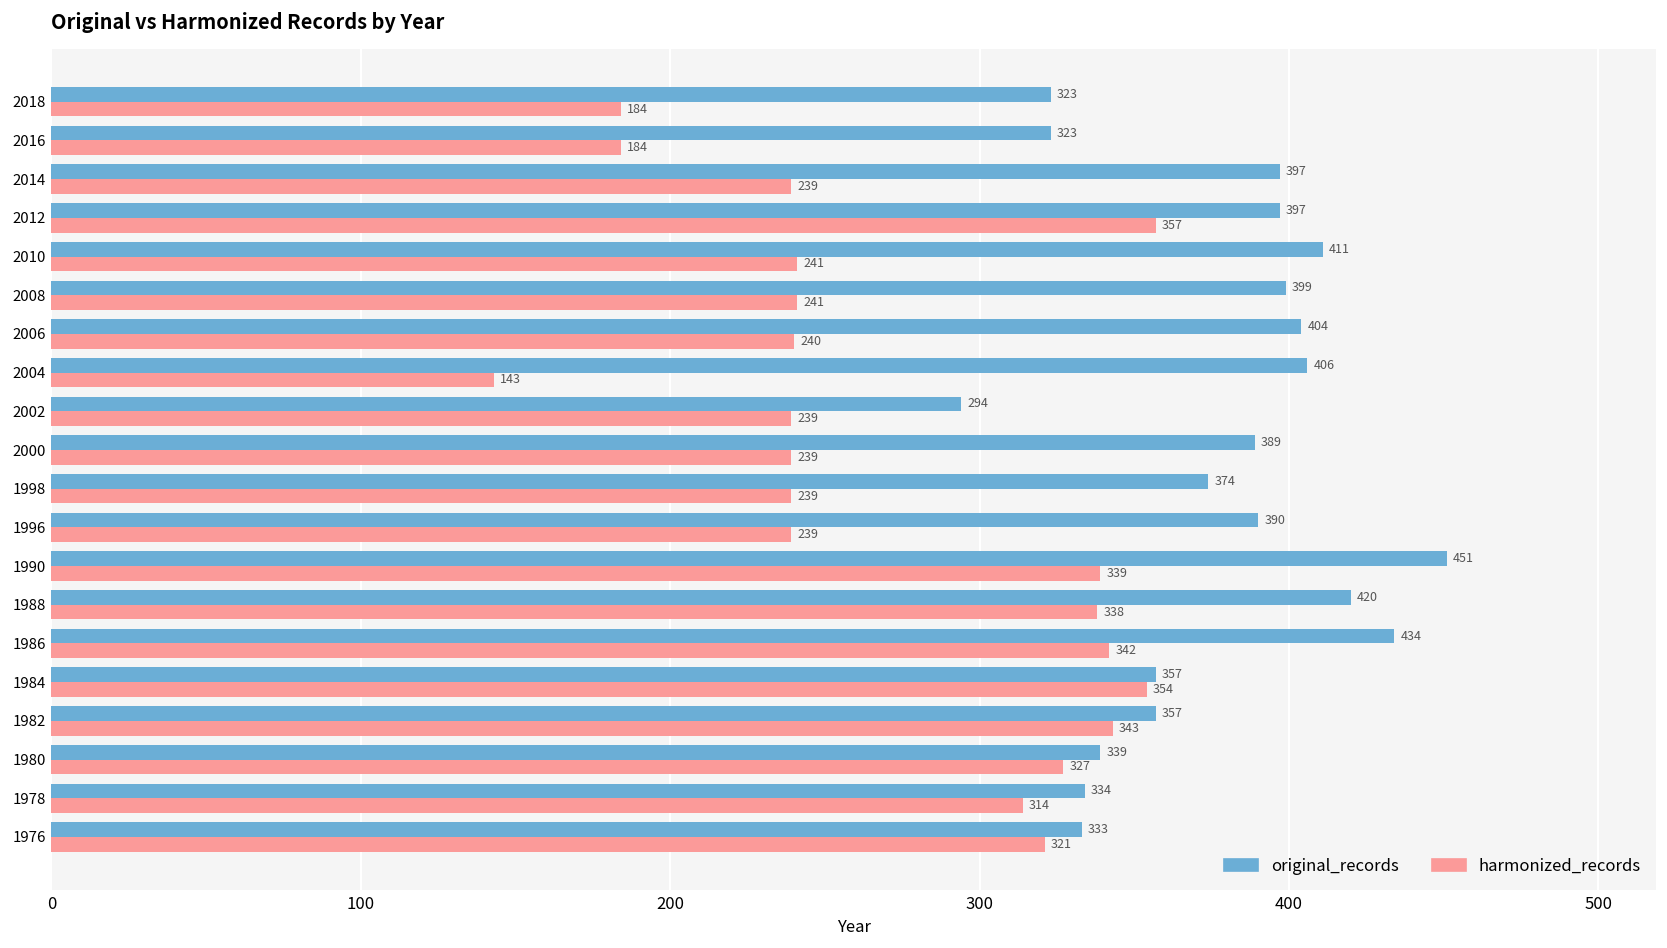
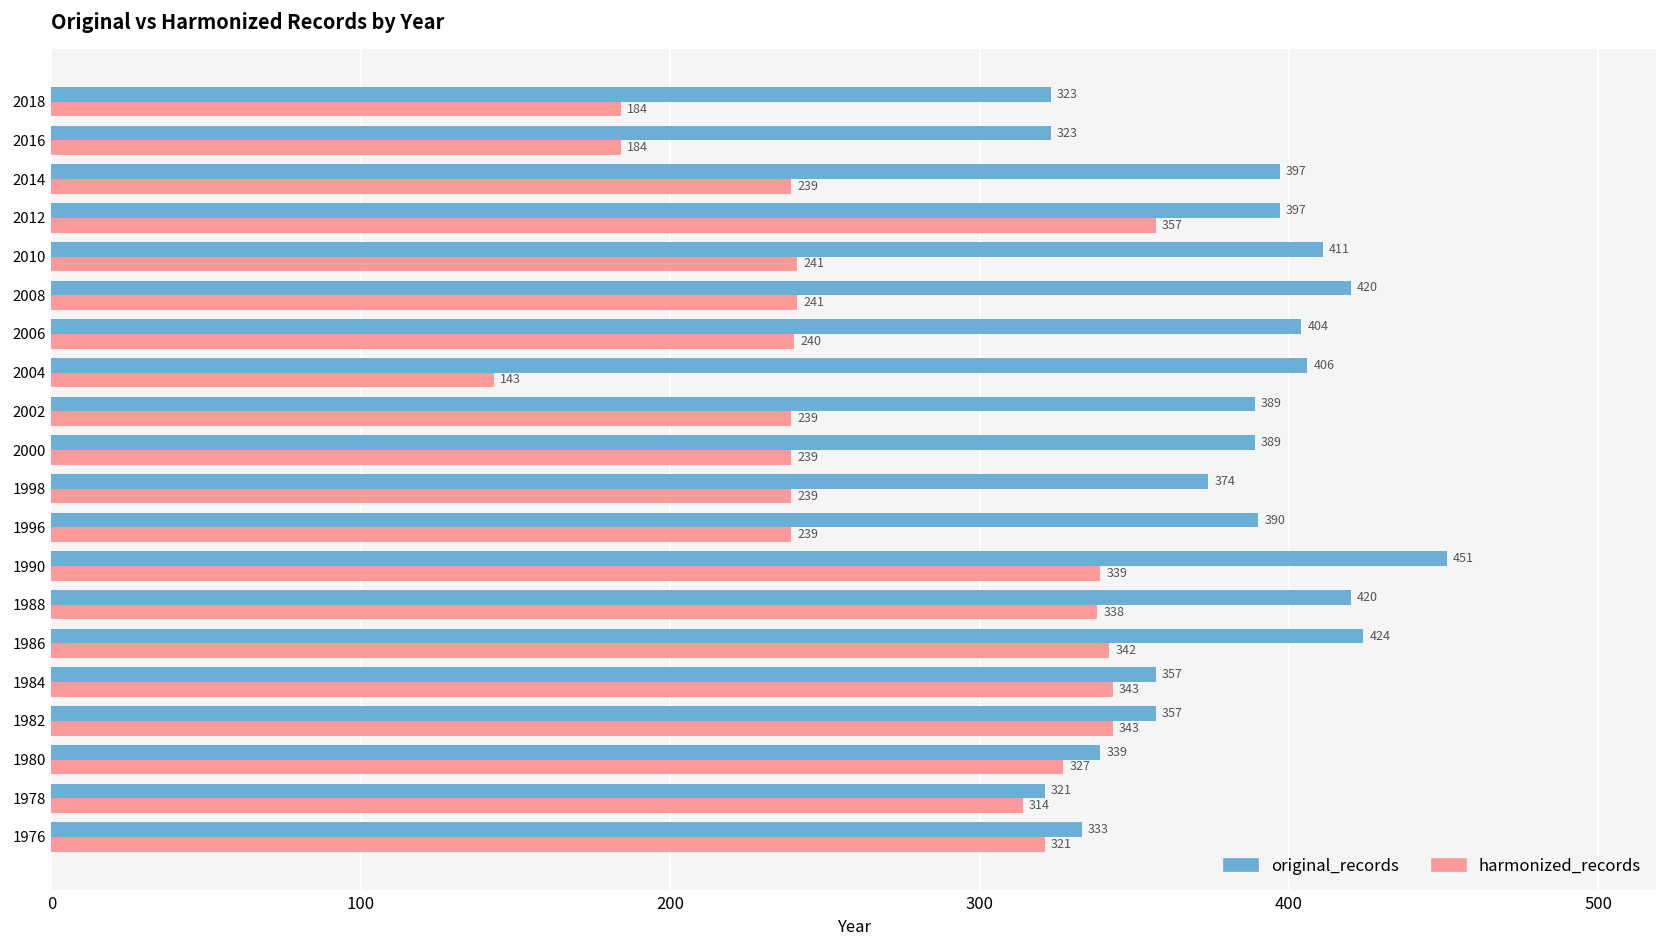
original_records, 2008: 399 -> 420
original_records, 2002: 294 -> 389
original_records, 1986: 434 -> 424
harmonized_records, 1984: 354 -> 343
original_records, 1978: 334 -> 321
